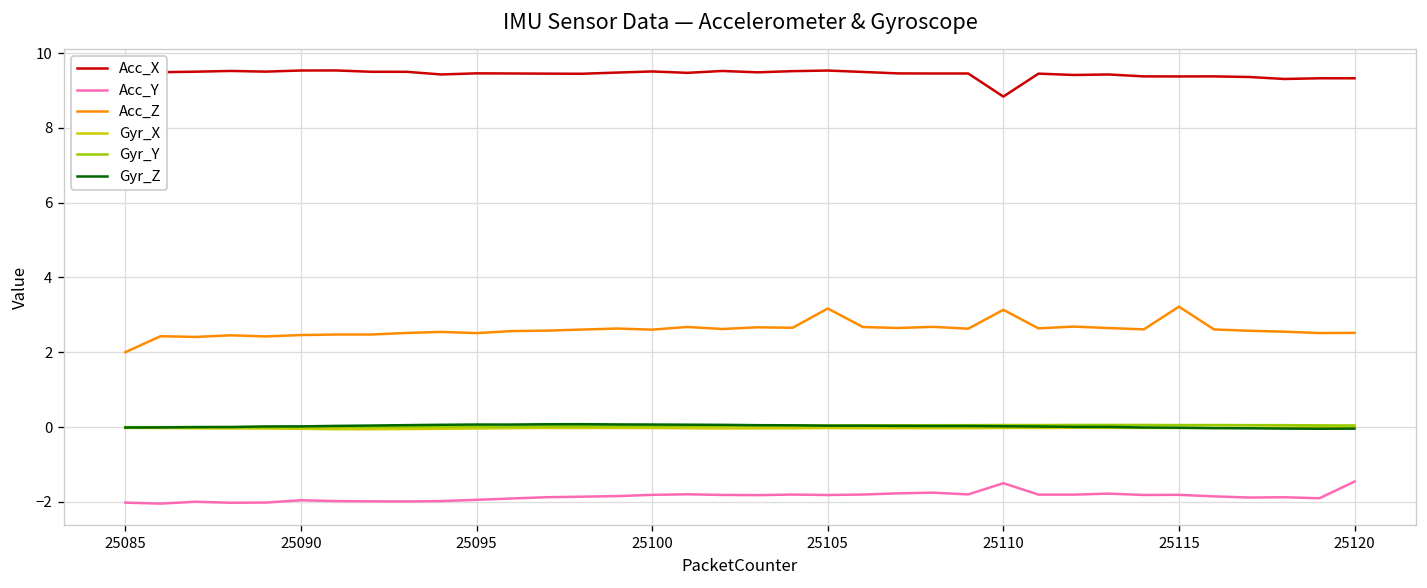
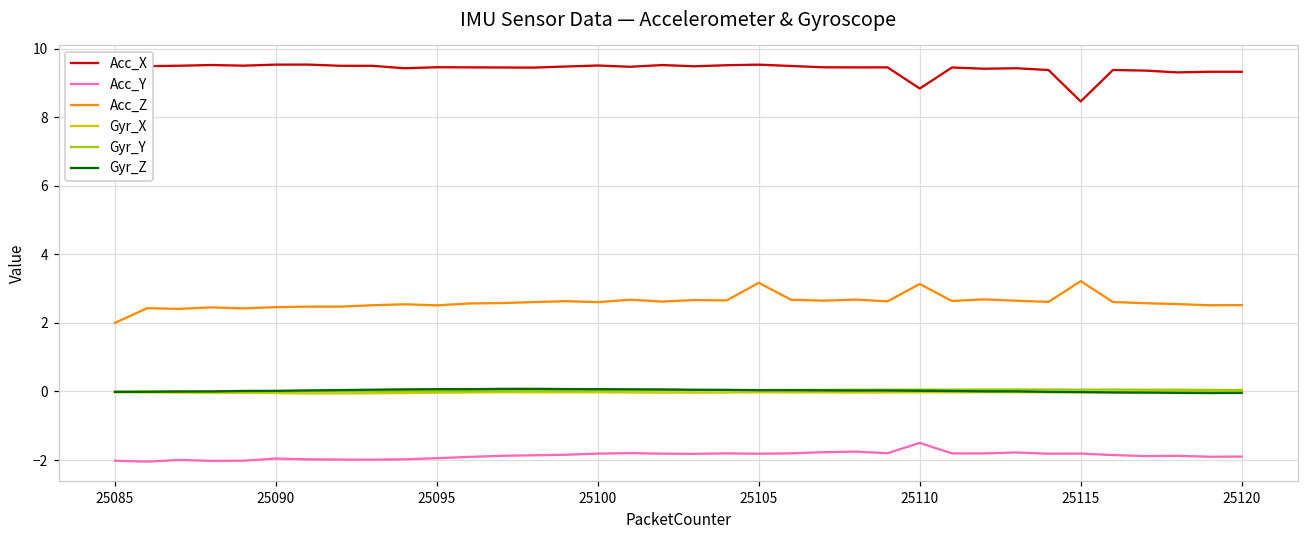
Acc_X, 25115: 9.4 -> 8.5
Acc_Y, 25120: -1.5 -> -1.9
